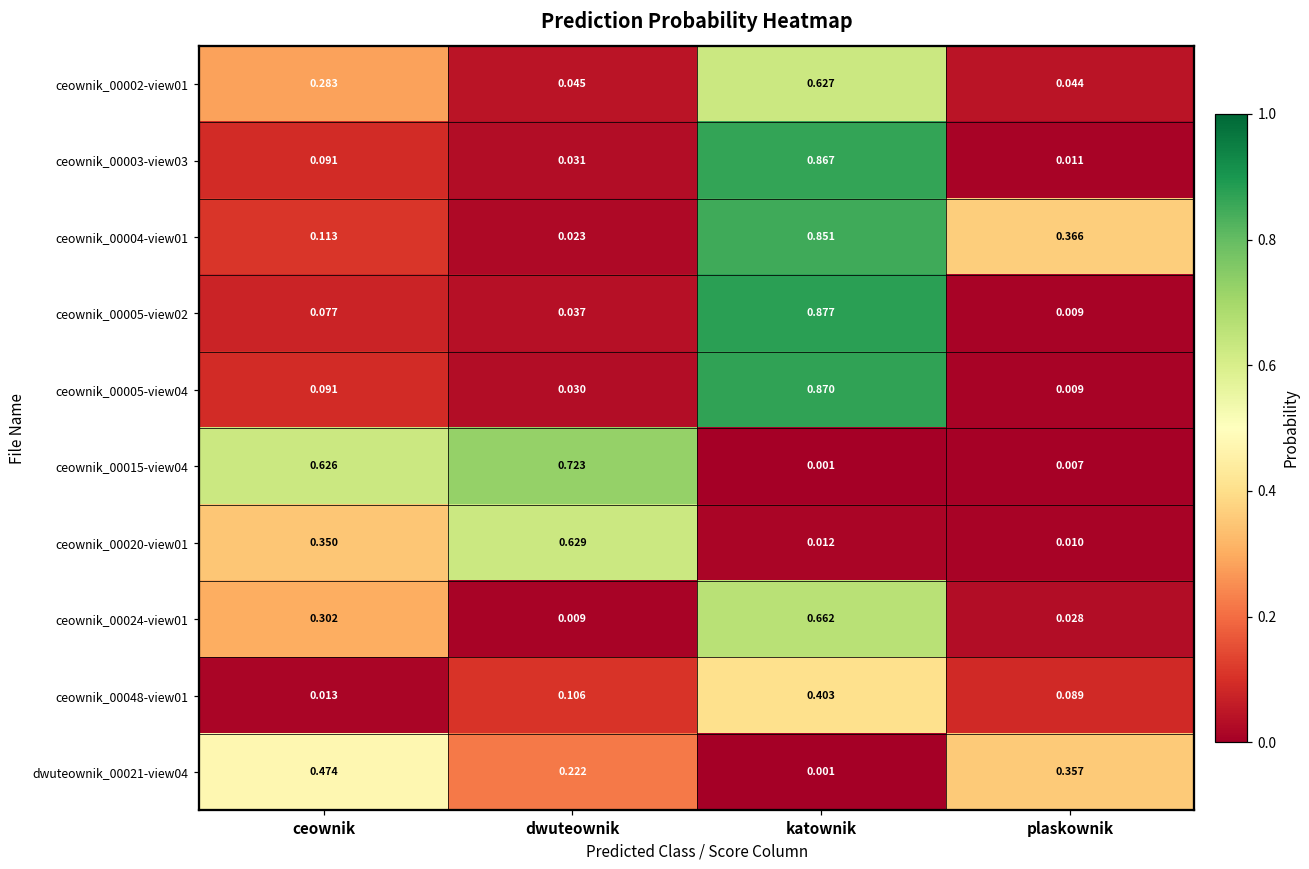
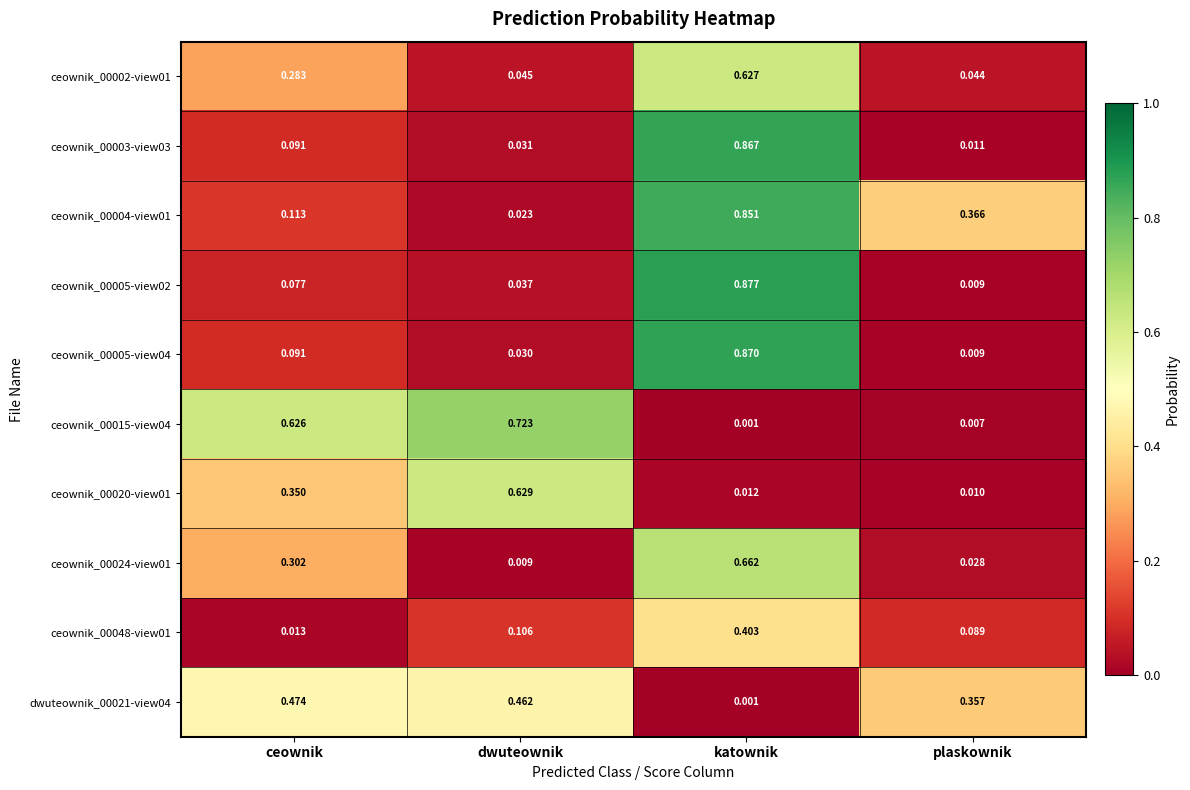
dwuteownik_00021-view04, dwuteownik: 0.222 -> 0.462
